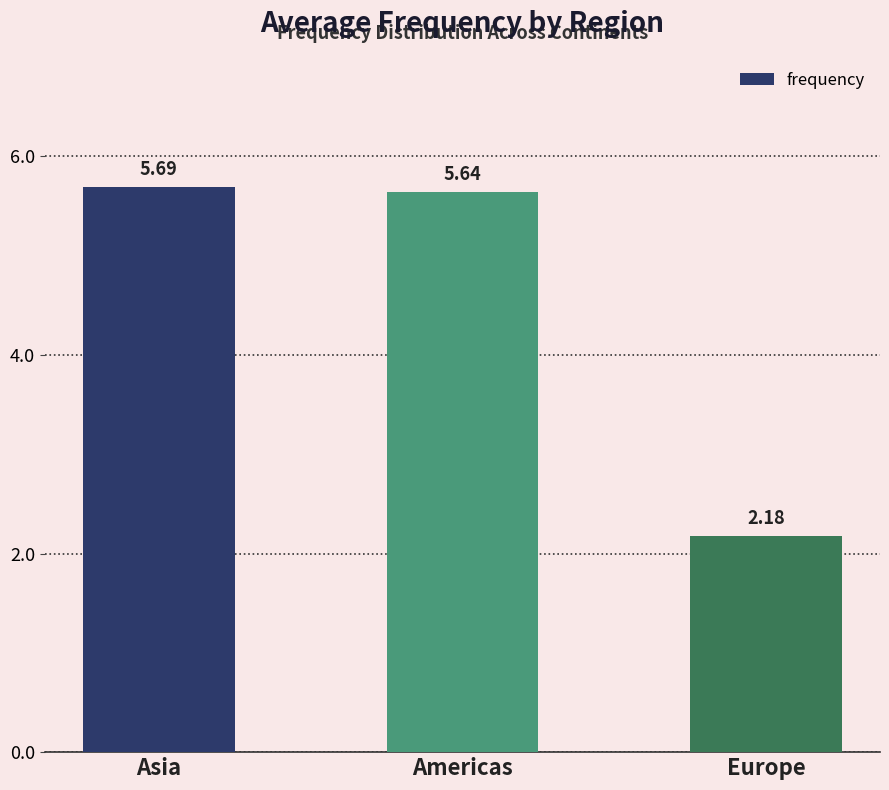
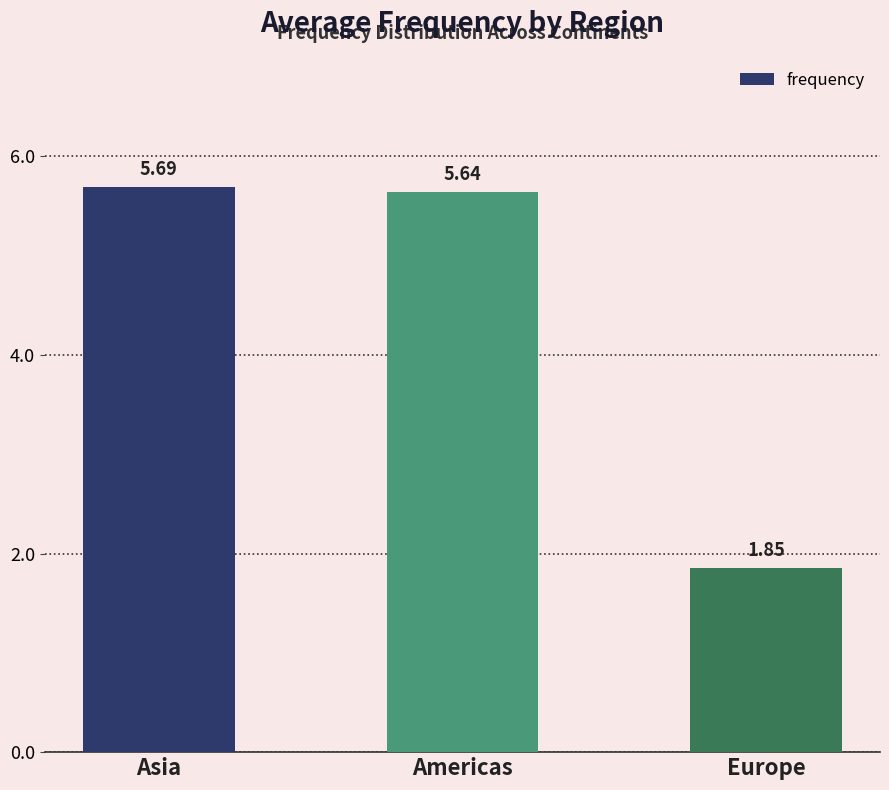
Europe: 2.18 -> 1.85
